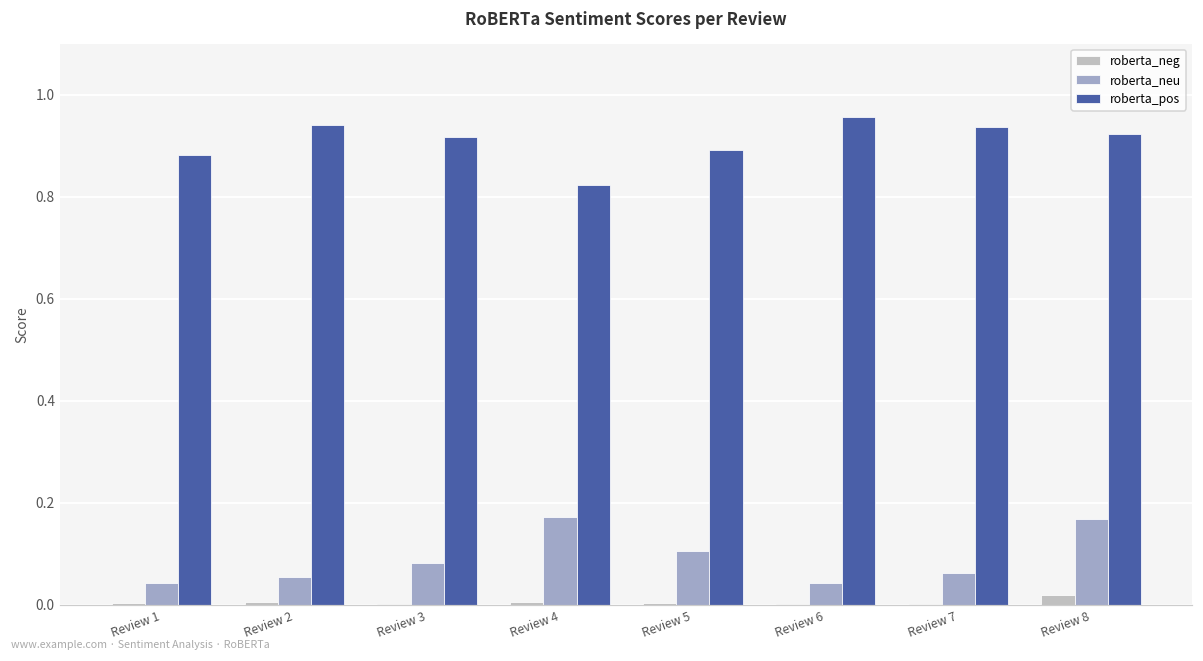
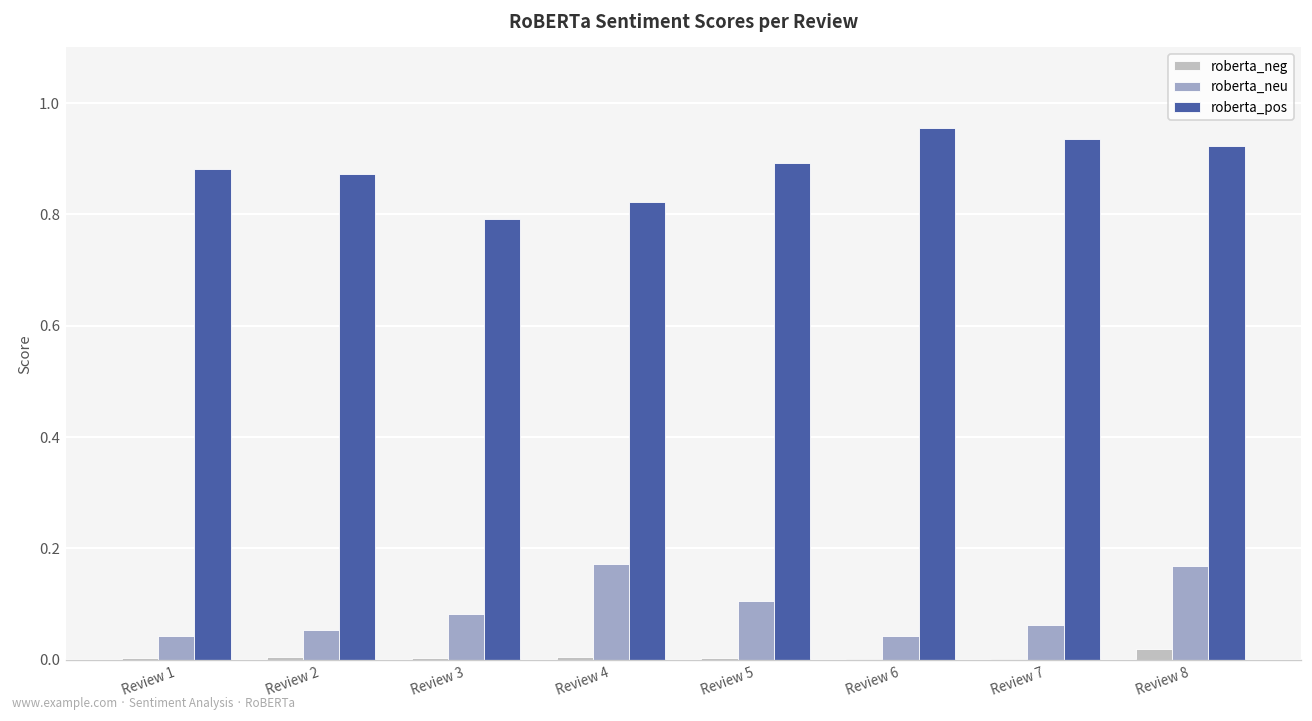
roberta_pos, Review 2: 0.94 -> 0.87
roberta_pos, Review 3: 0.92 -> 0.79
